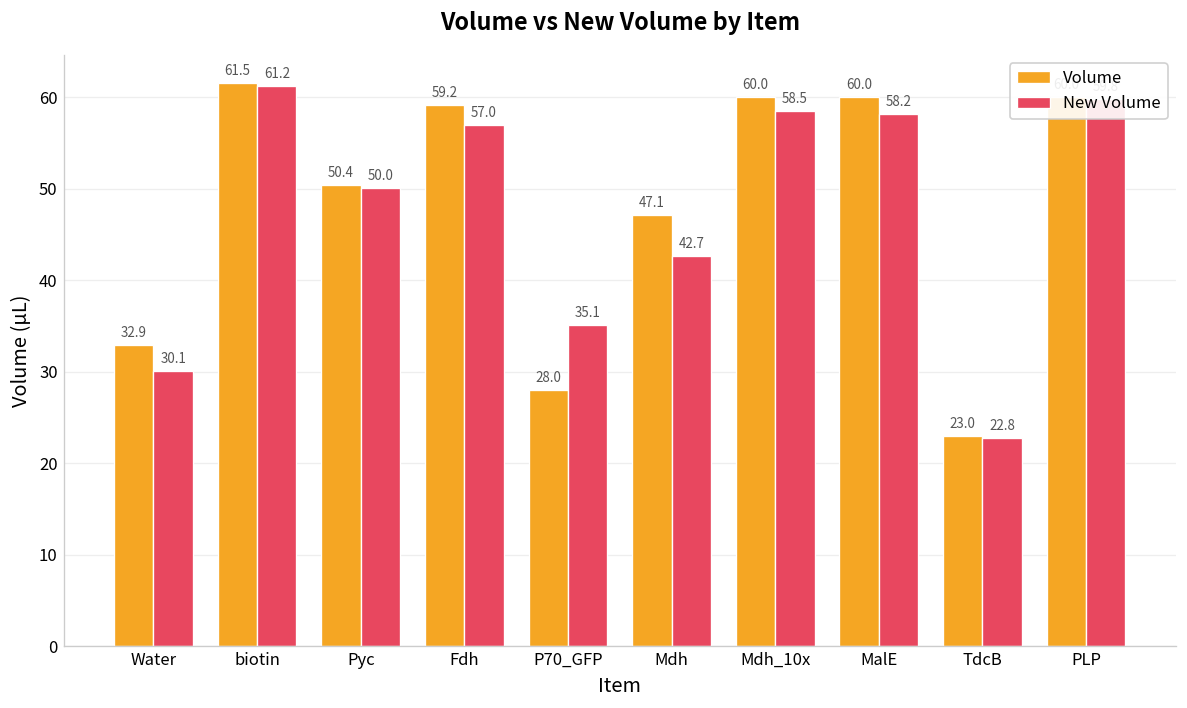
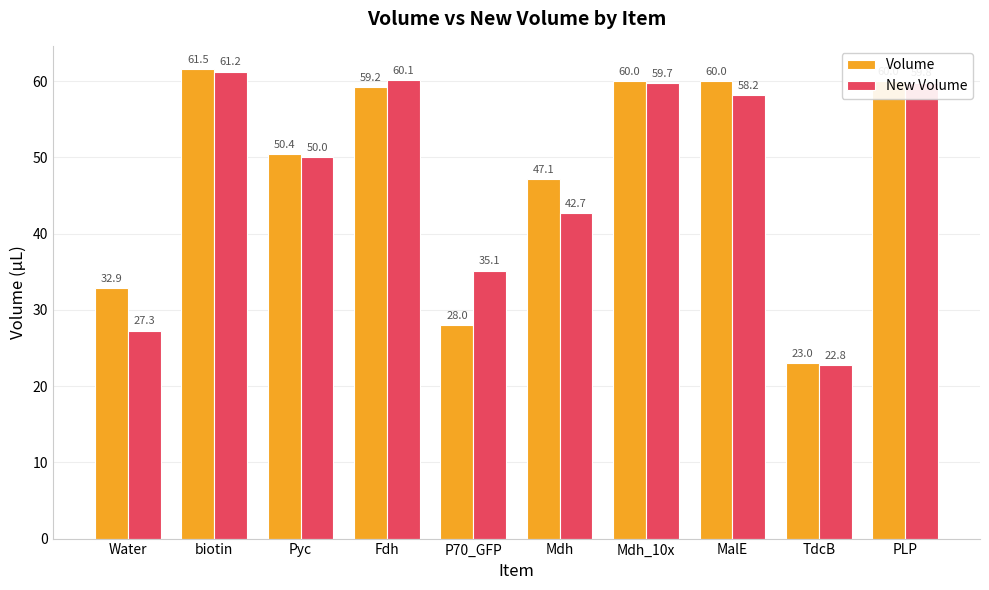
New Volume, Water: 30.1 -> 27.3
New Volume, Fdh: 57.0 -> 60.1
New Volume, Mdh_10x: 58.5 -> 59.7
